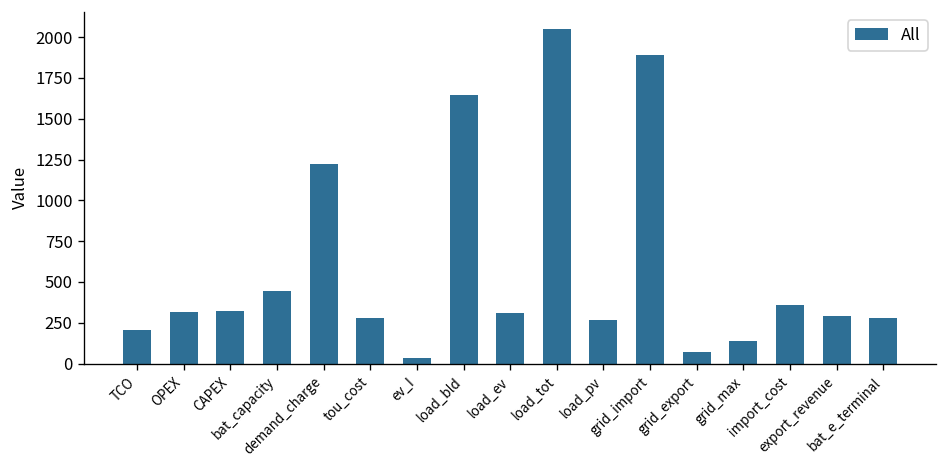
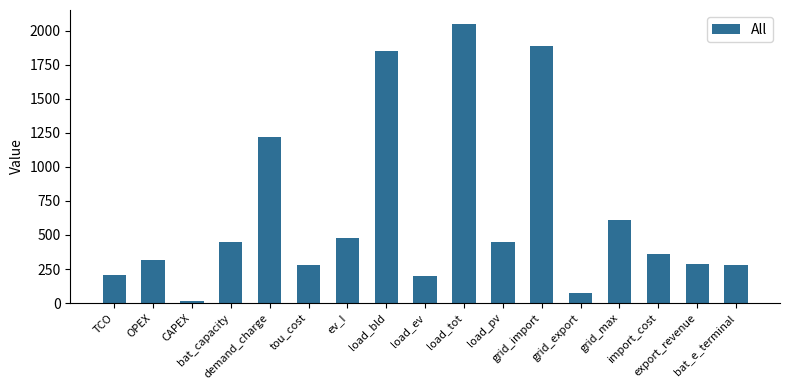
CAPEX: 320 -> 20
ev_I: 30 -> 480
load_bld: 1640 -> 1850
load_ev: 310 -> 200
load_pv: 270 -> 450
grid_max: 140 -> 610
